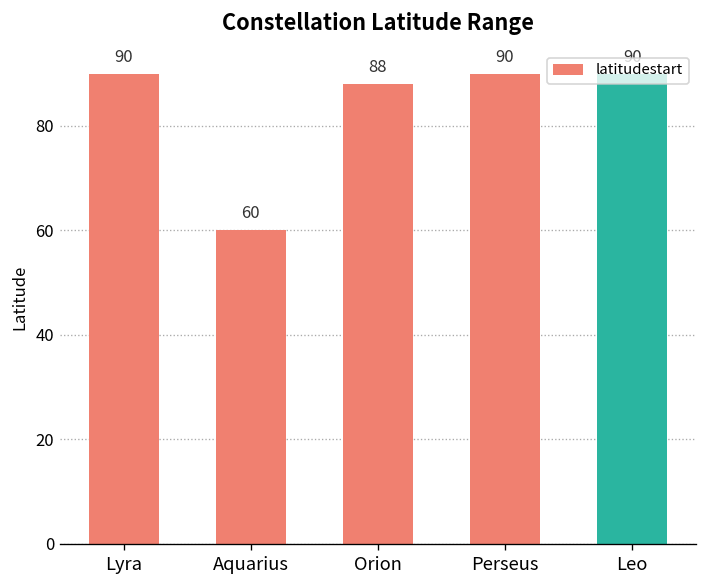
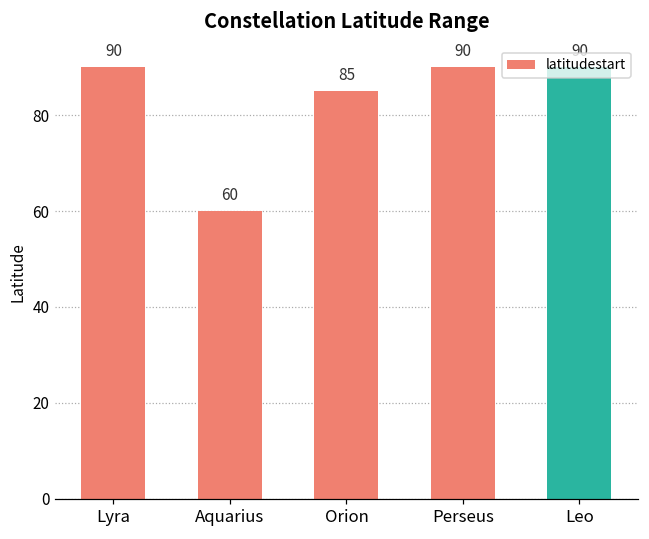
Orion: 88 -> 85
